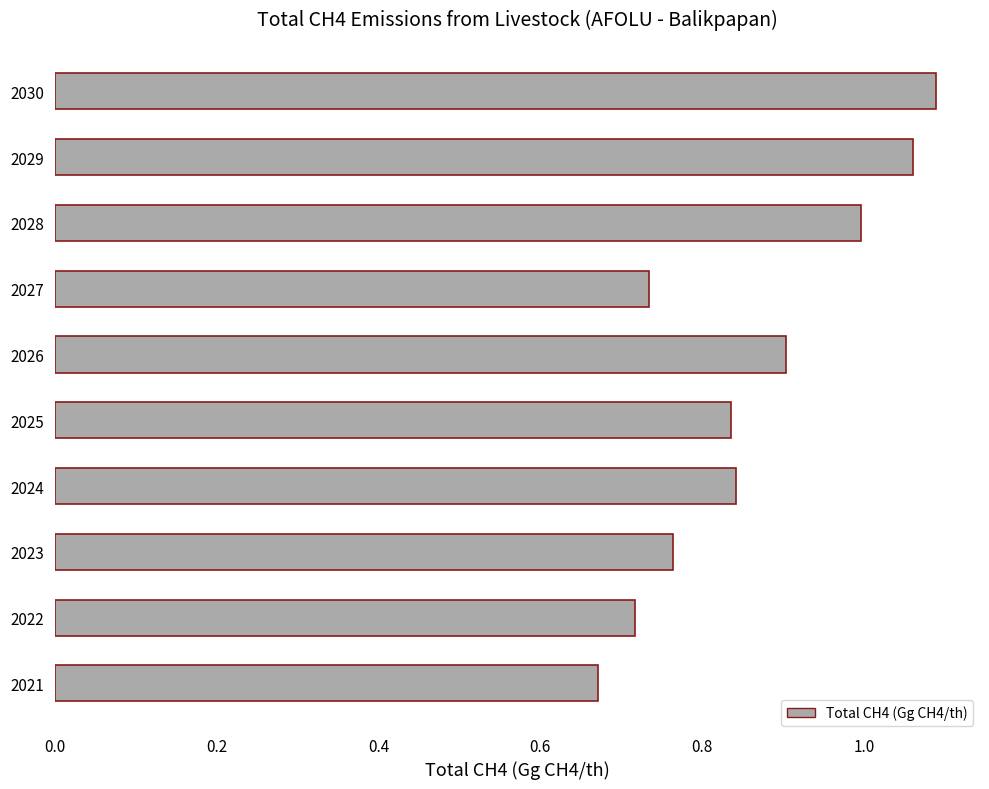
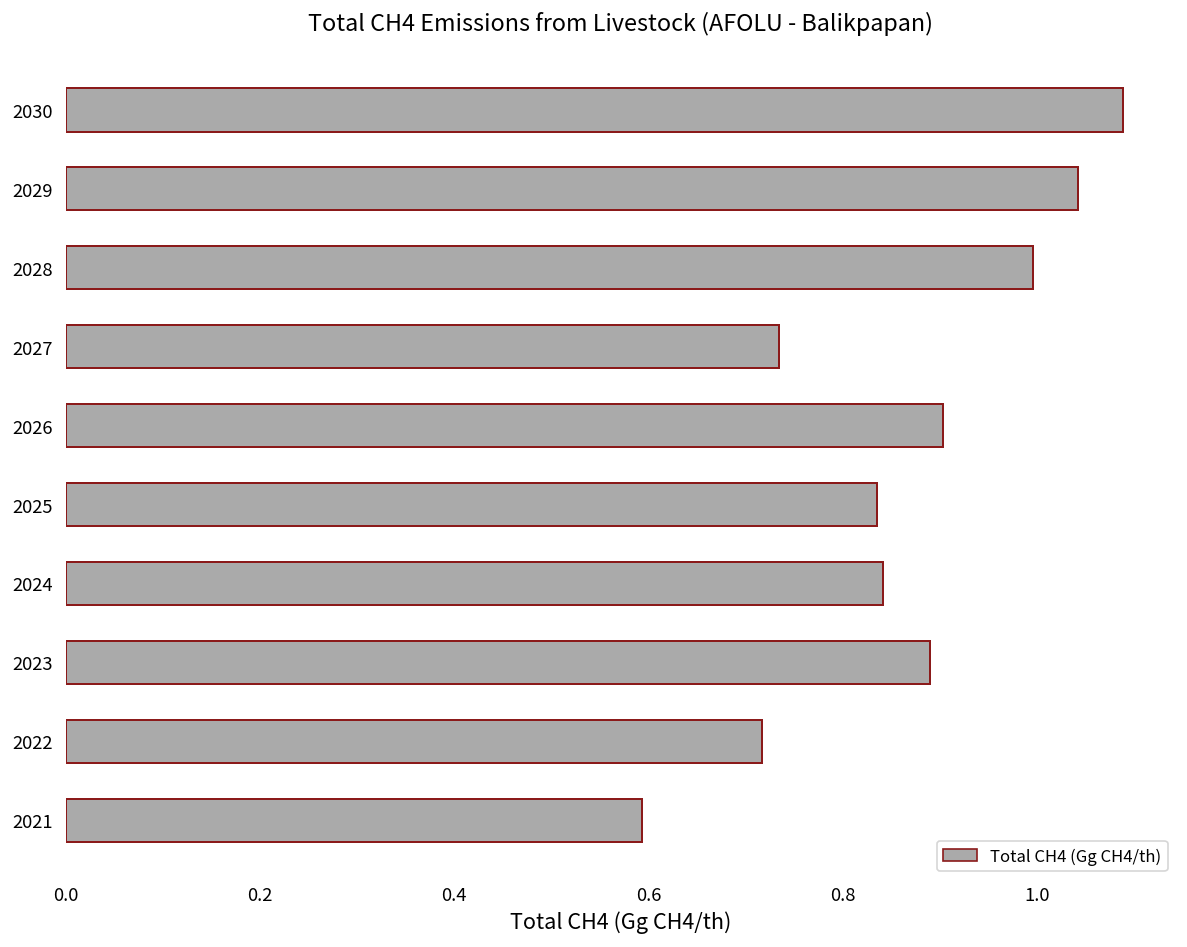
2029: 1.06 -> 1.04
2023: 0.76 -> 0.89
2021: 0.67 -> 0.59
